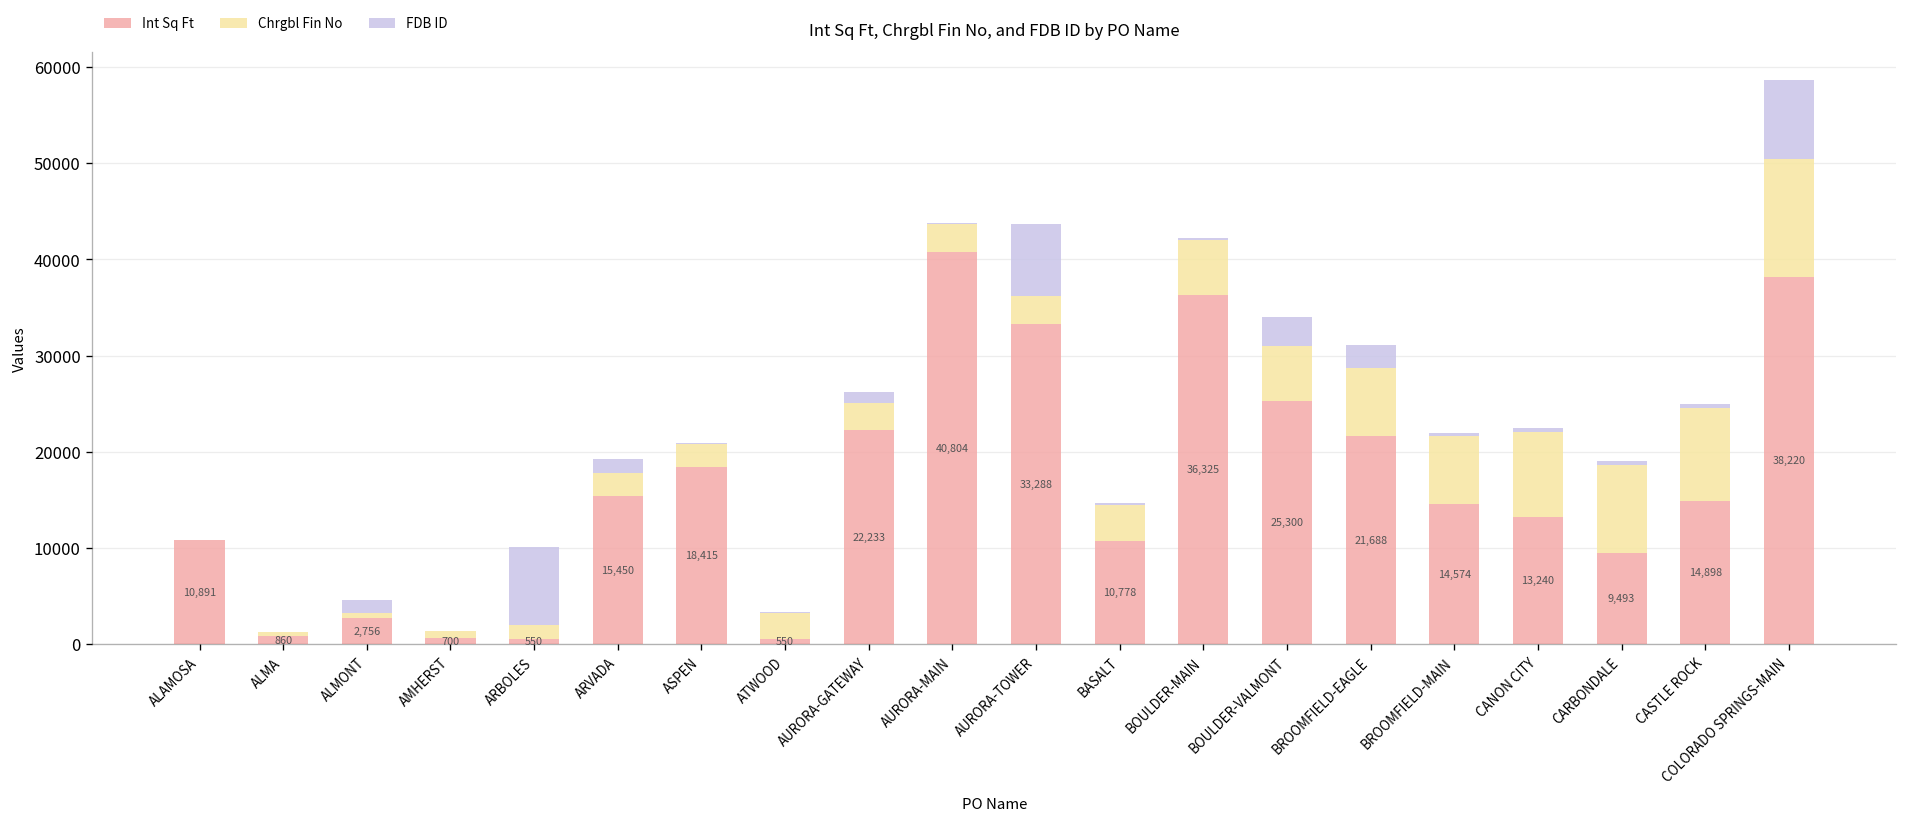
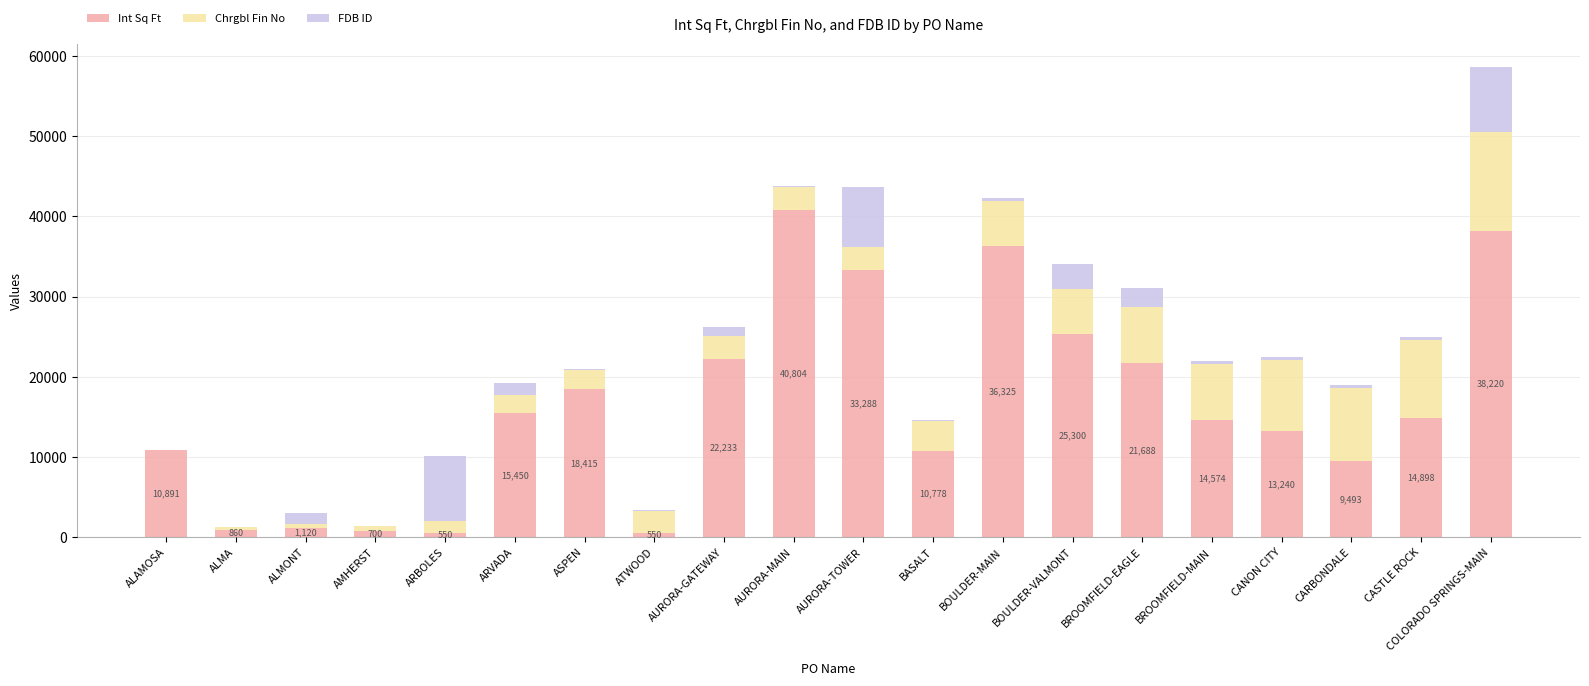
Int Sq Ft, ALMONT: 2,756 -> 1,120
